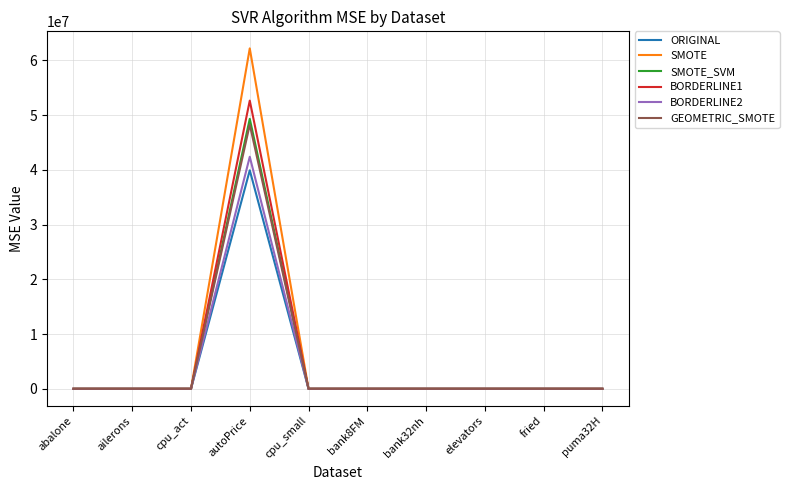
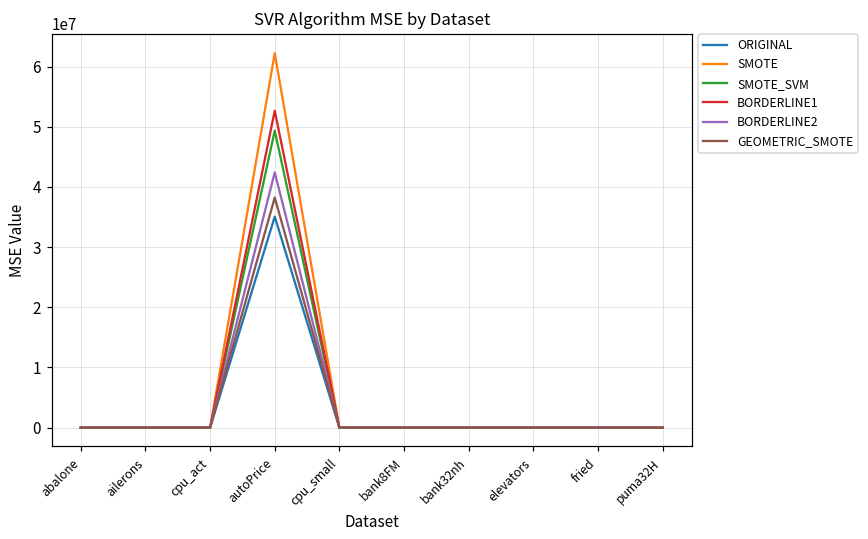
ORIGINAL, autoPrice: 40000000 -> 35000000
GEOMETRIC_SMOTE, autoPrice: 48000000 -> 38000000
